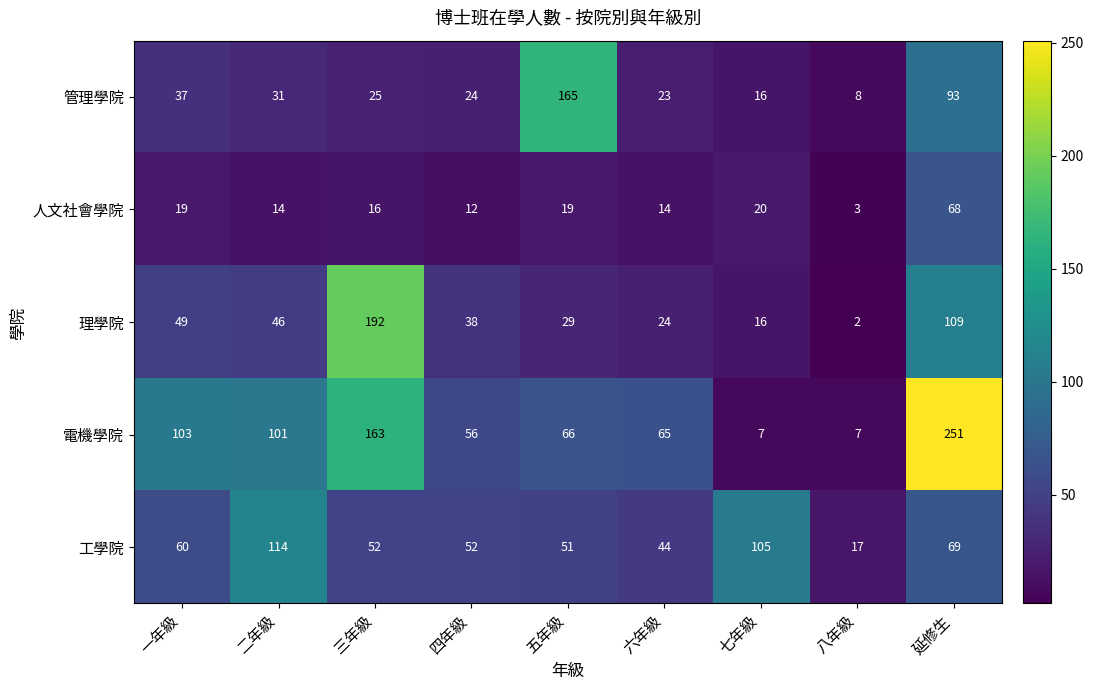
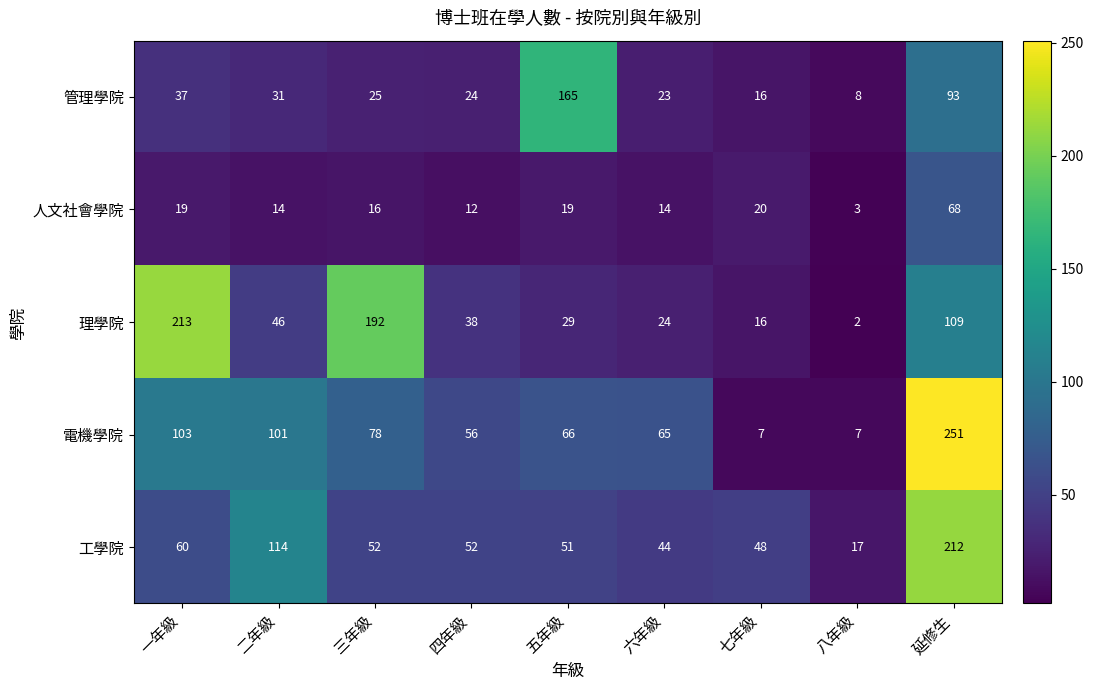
理學院, 一年級: 49 -> 213
電機學院, 三年級: 163 -> 78
工學院, 七年級: 105 -> 48
工學院, 延修生: 69 -> 212
